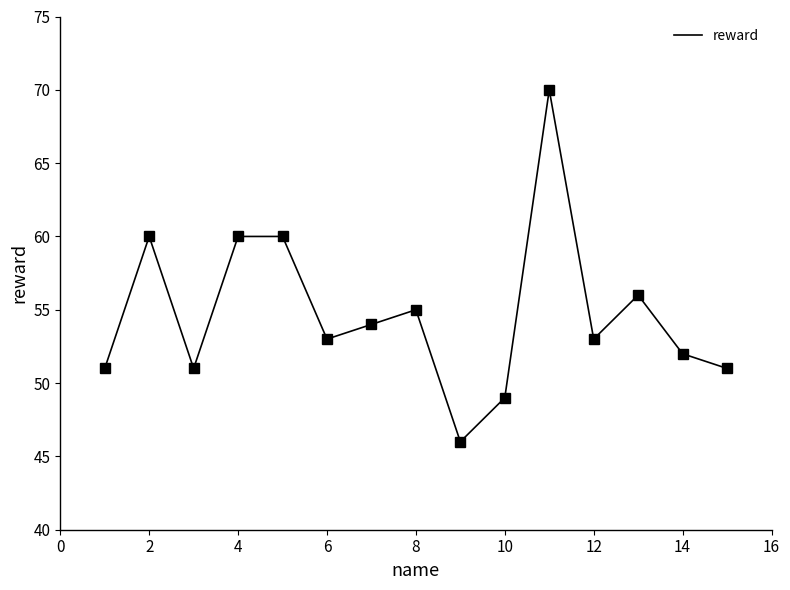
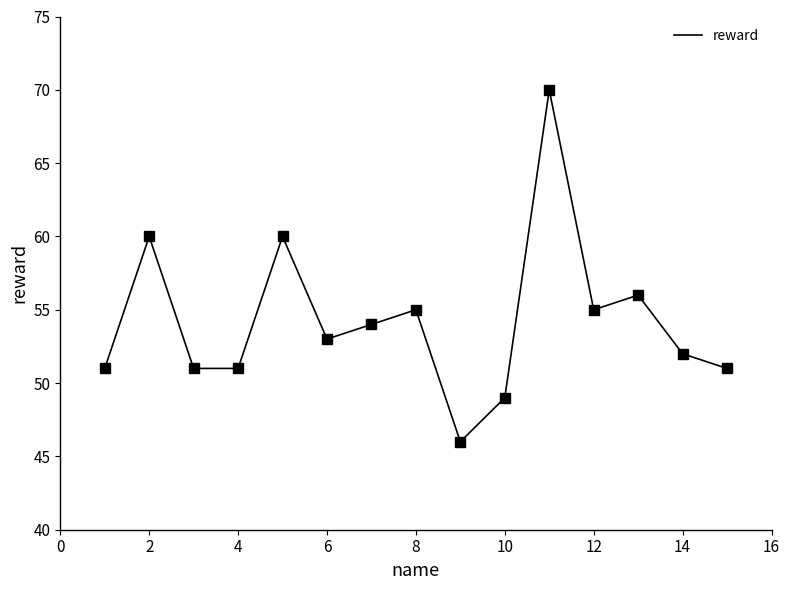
4: 60 -> 51
12: 53 -> 55
